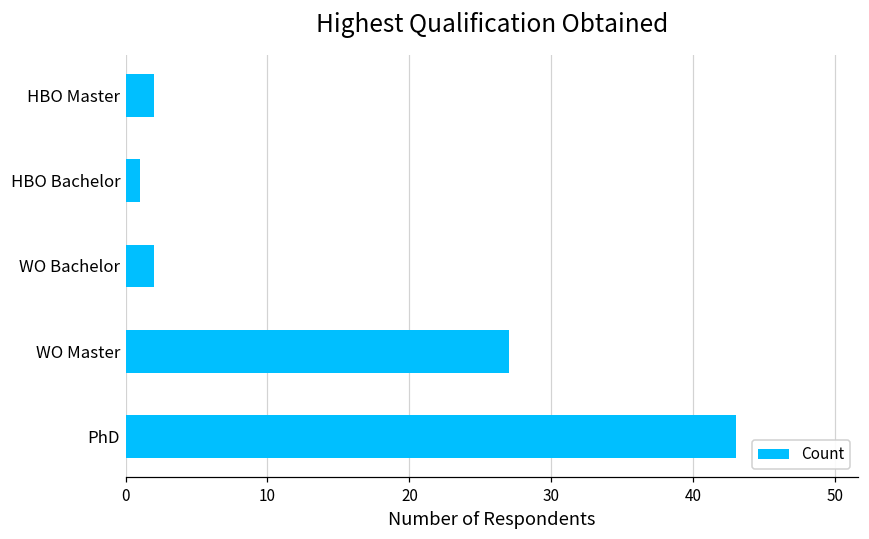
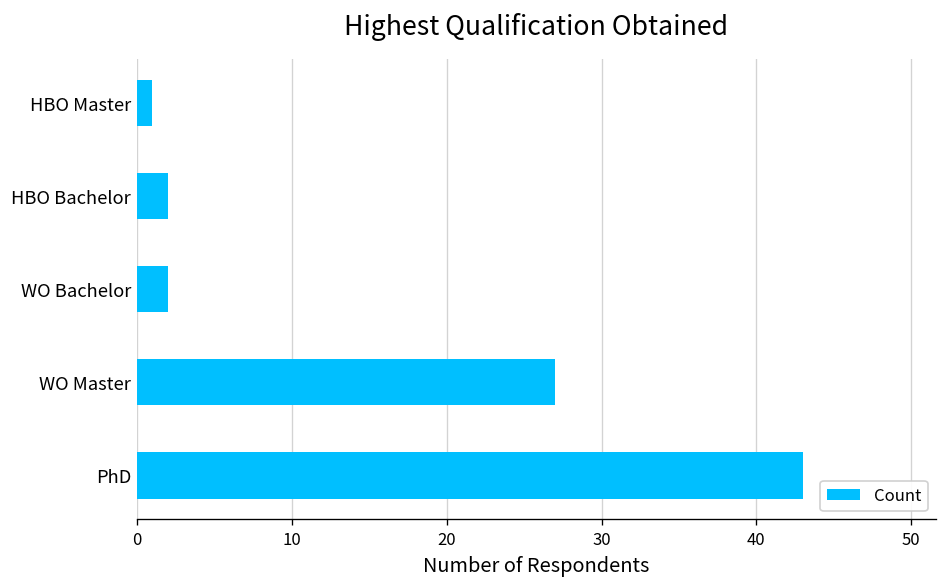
HBO Master: 2 -> 1
HBO Bachelor: 1 -> 2
